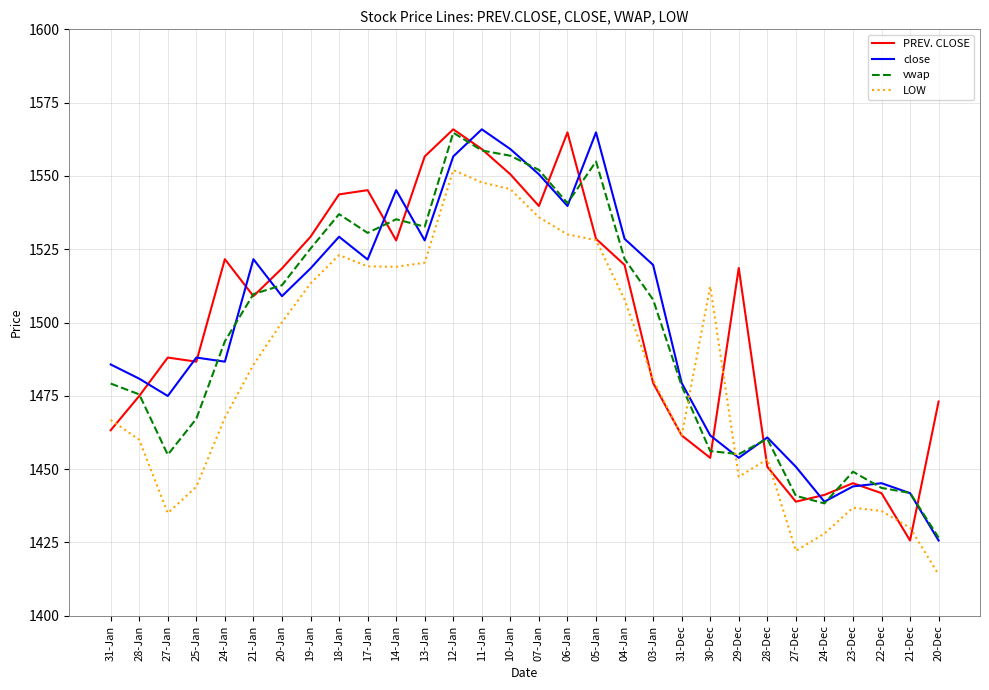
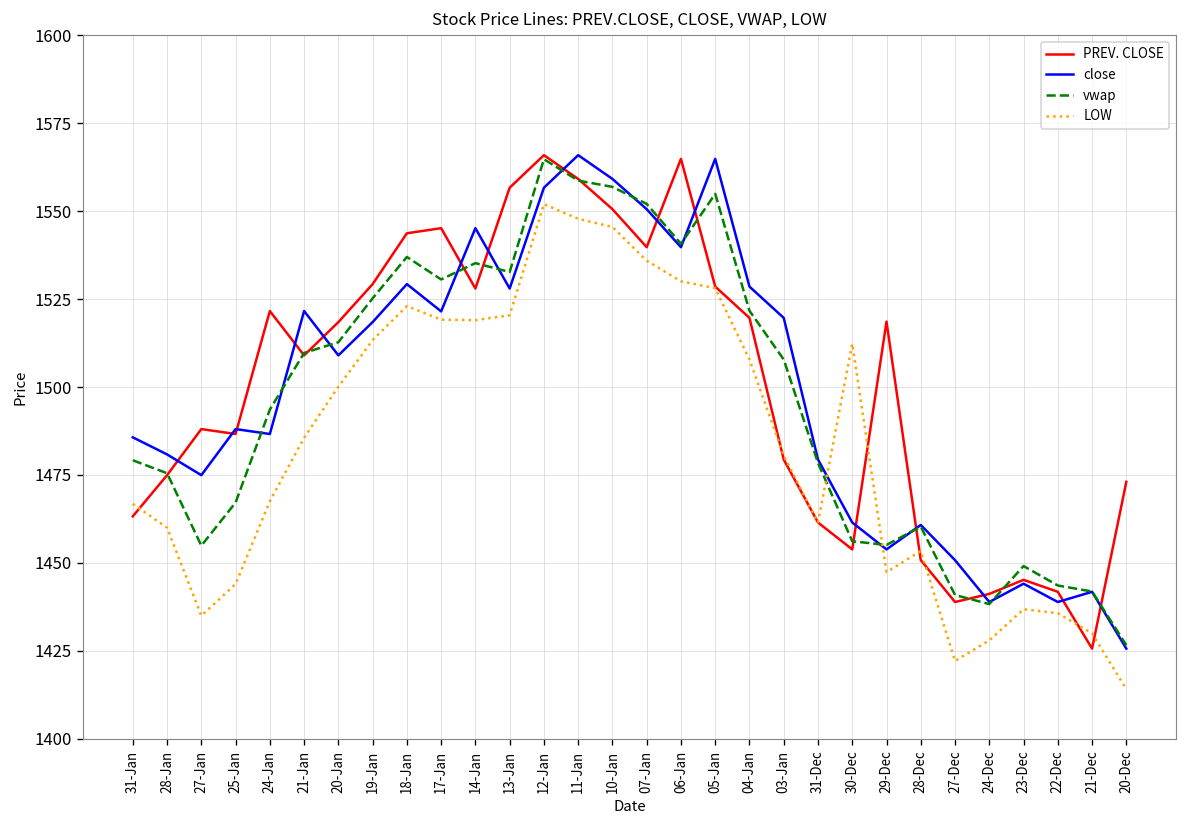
close, 22-Dec: 1445 -> 1439
